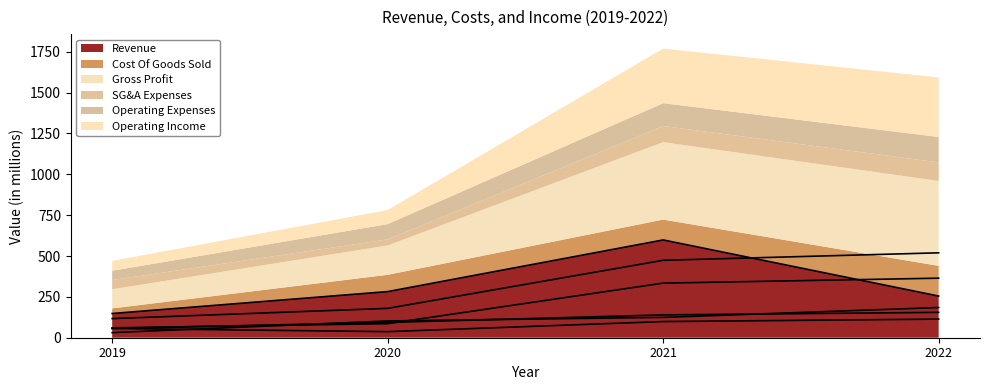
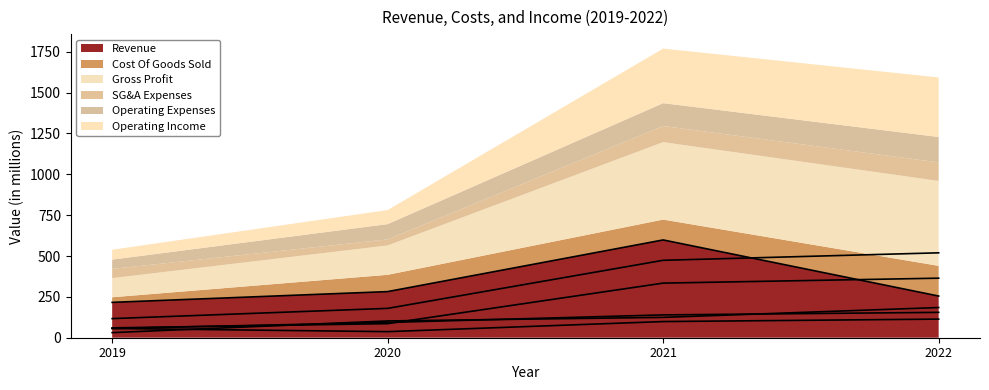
Revenue, 2019: 150 -> 220
